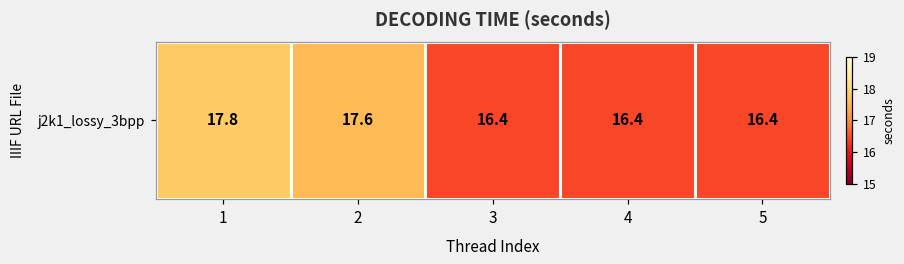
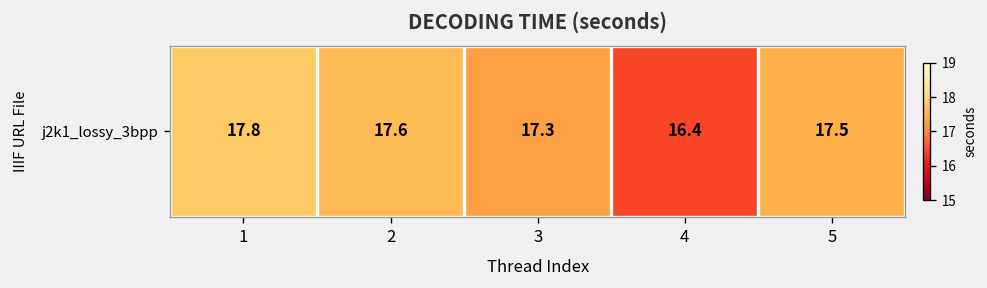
j2k1_lossy_3bpp, 3: 16.4 -> 17.3
j2k1_lossy_3bpp, 5: 16.4 -> 17.5
